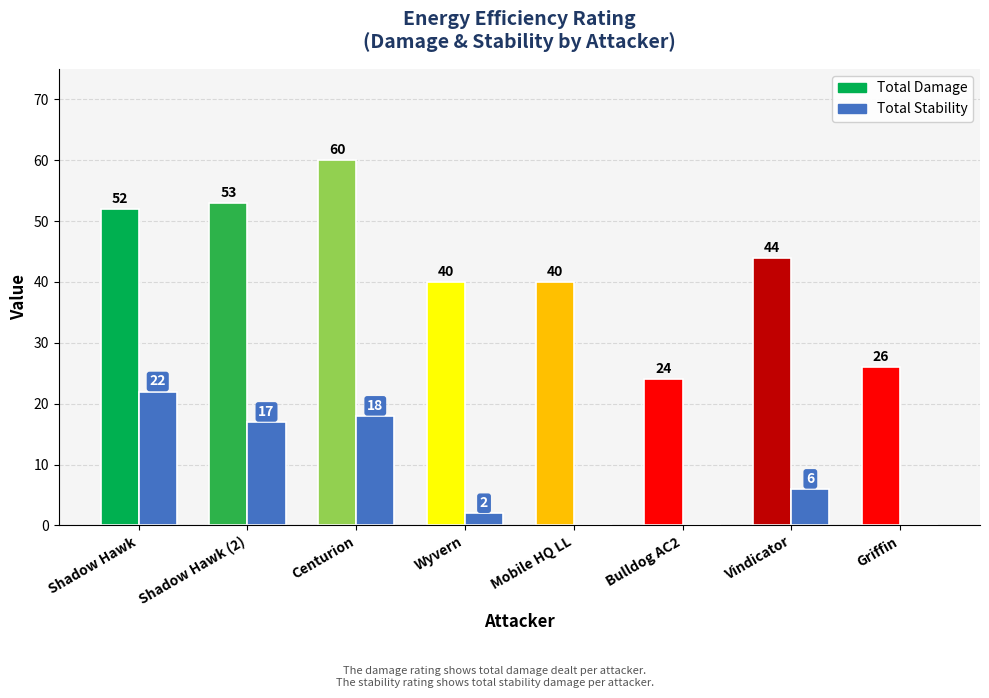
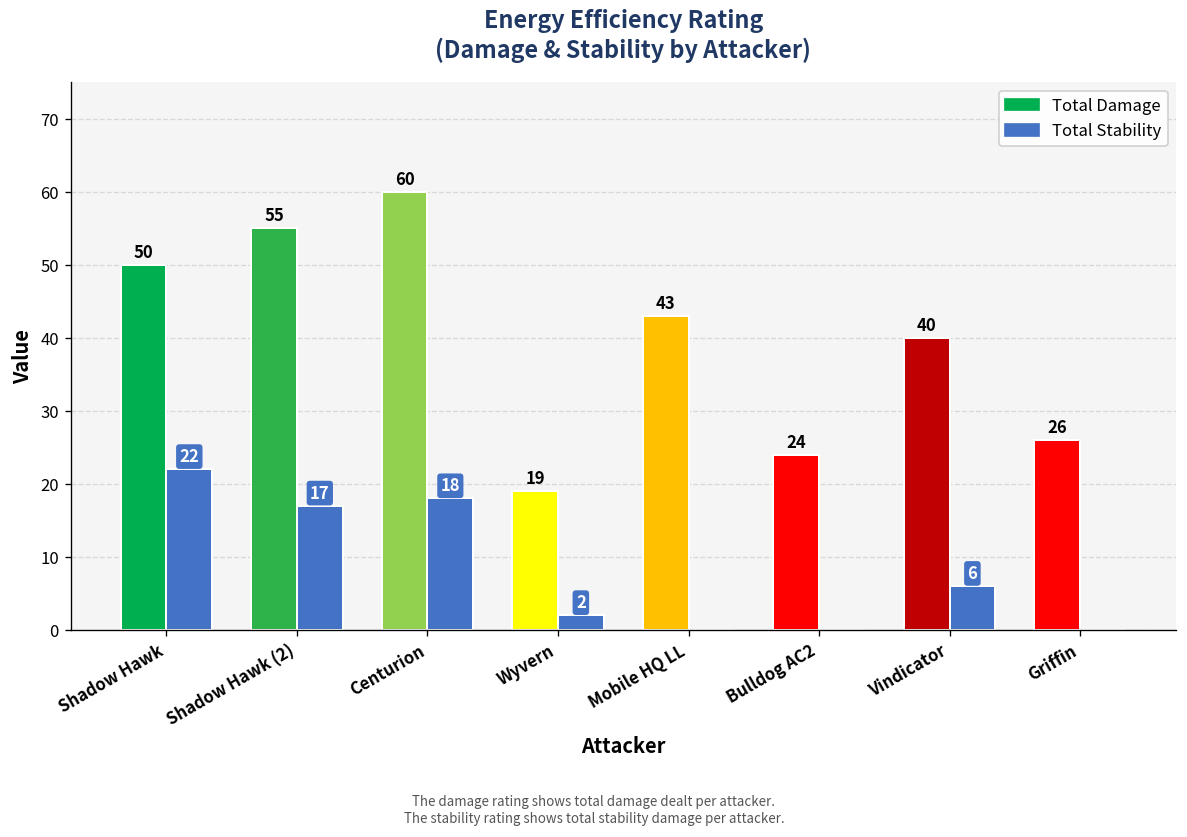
Total Damage, Shadow Hawk: 52 -> 50
Total Damage, Shadow Hawk (2): 53 -> 55
Total Damage, Wyvern: 40 -> 19
Total Damage, Mobile HQ LL: 40 -> 43
Total Damage, Vindicator: 44 -> 40
